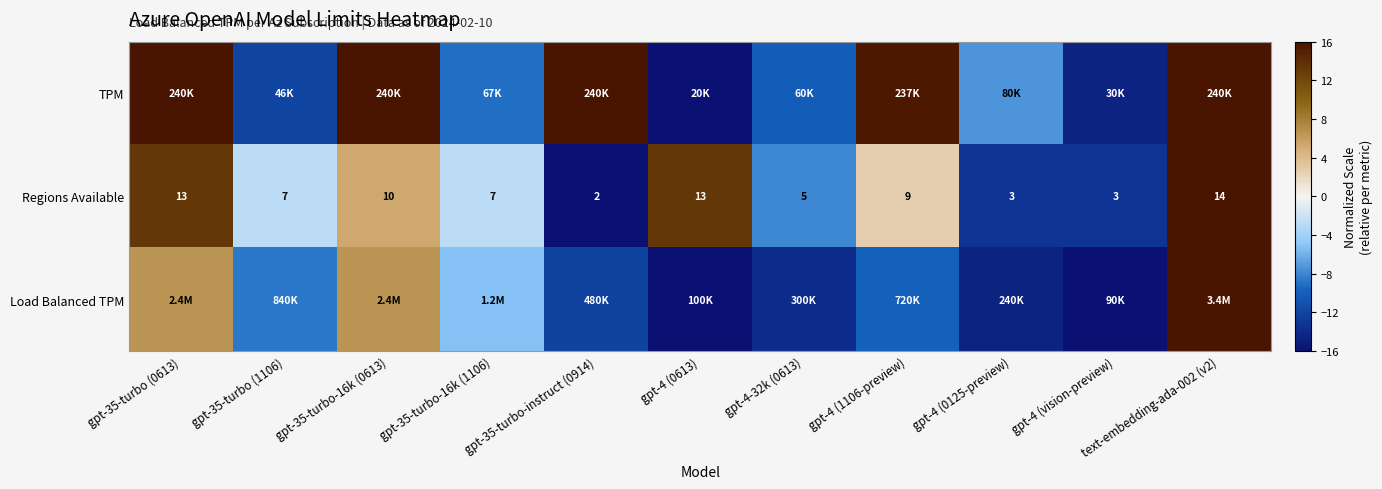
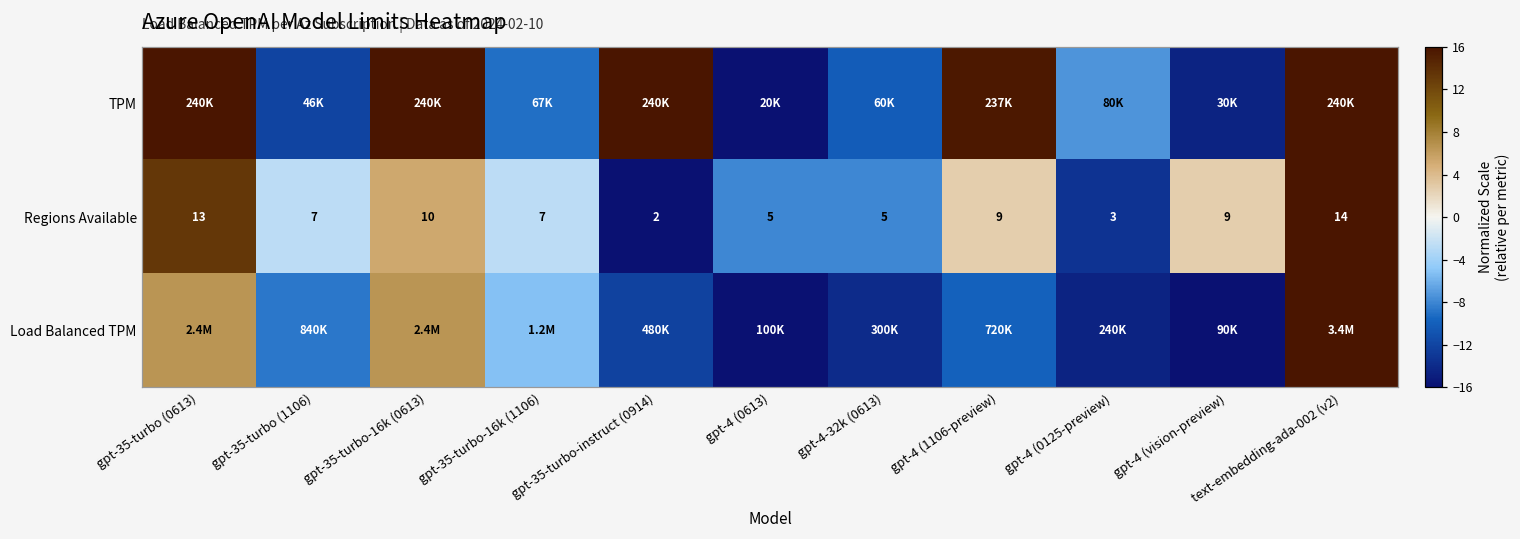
Regions Available, gpt-4 (0613): 13 -> 5
Regions Available, gpt-4 (vision-preview): 3 -> 9
